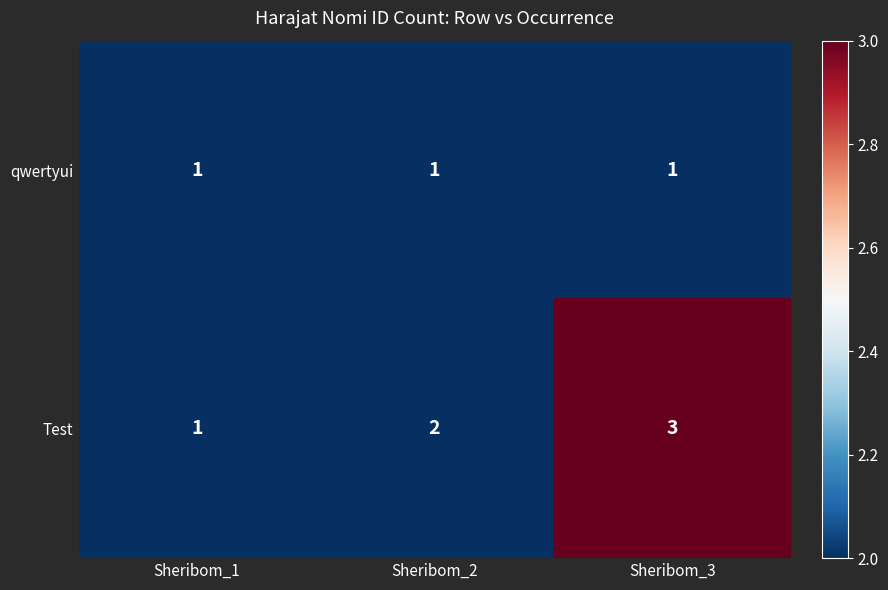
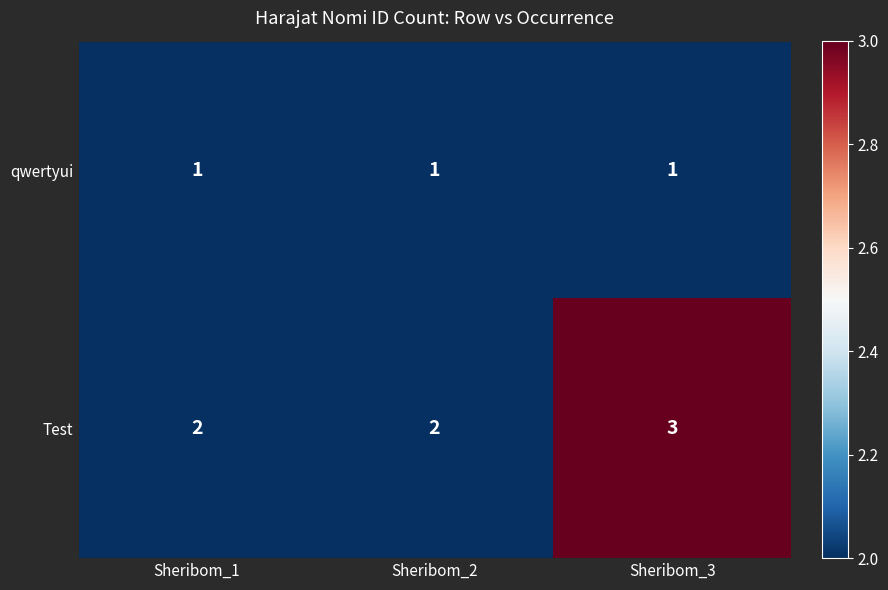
Test, Sheribom_1: 1 -> 2
